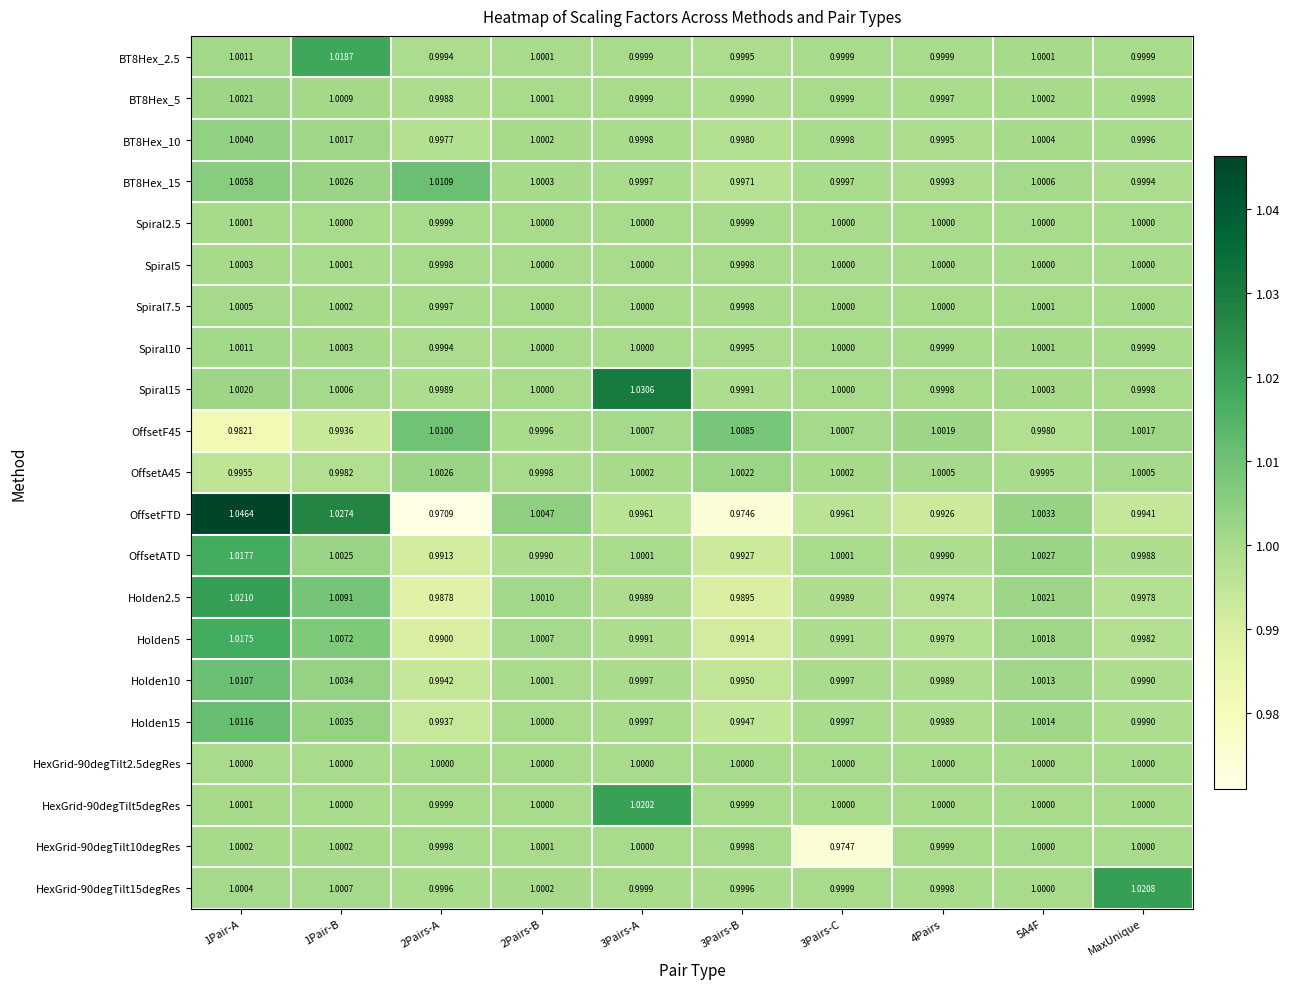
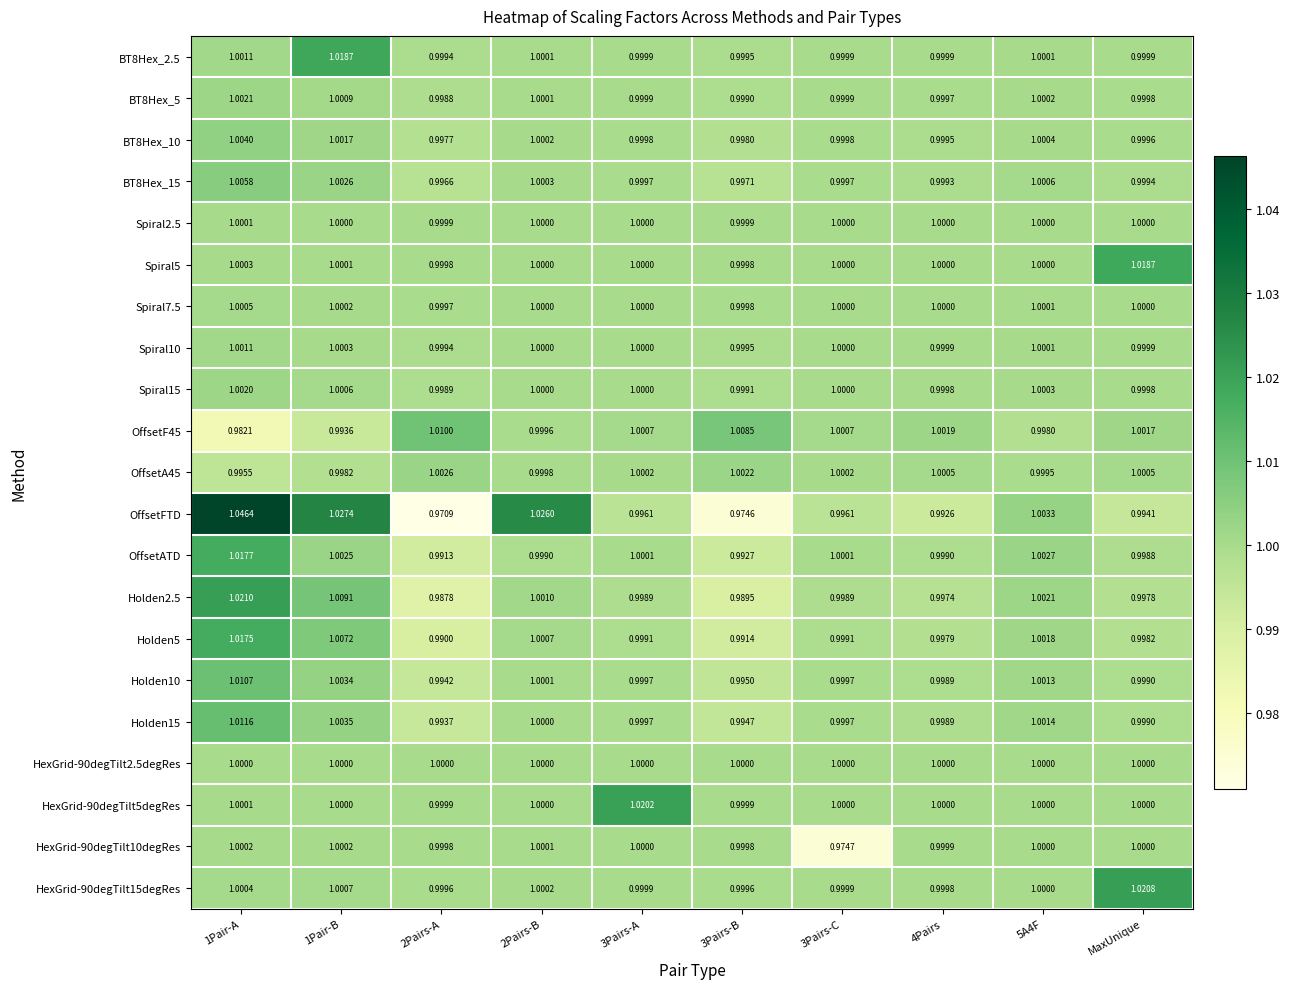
BT8Hex_15, 2Pairs-A: 1.0109 -> 0.9966
Spiral5, MaxUnique: 1.0000 -> 1.0187
Spiral15, 3Pairs-A: 1.0306 -> 1.0000
OffsetFTD, 2Pairs-B: 1.0047 -> 1.0260
